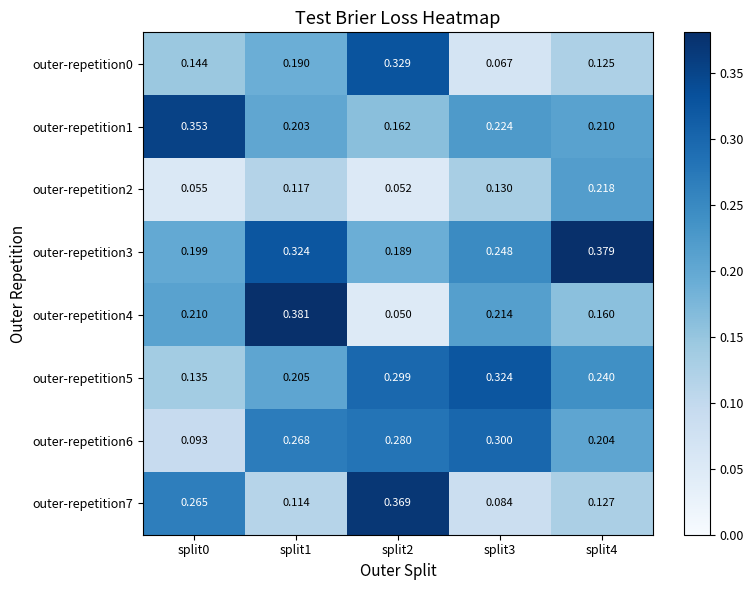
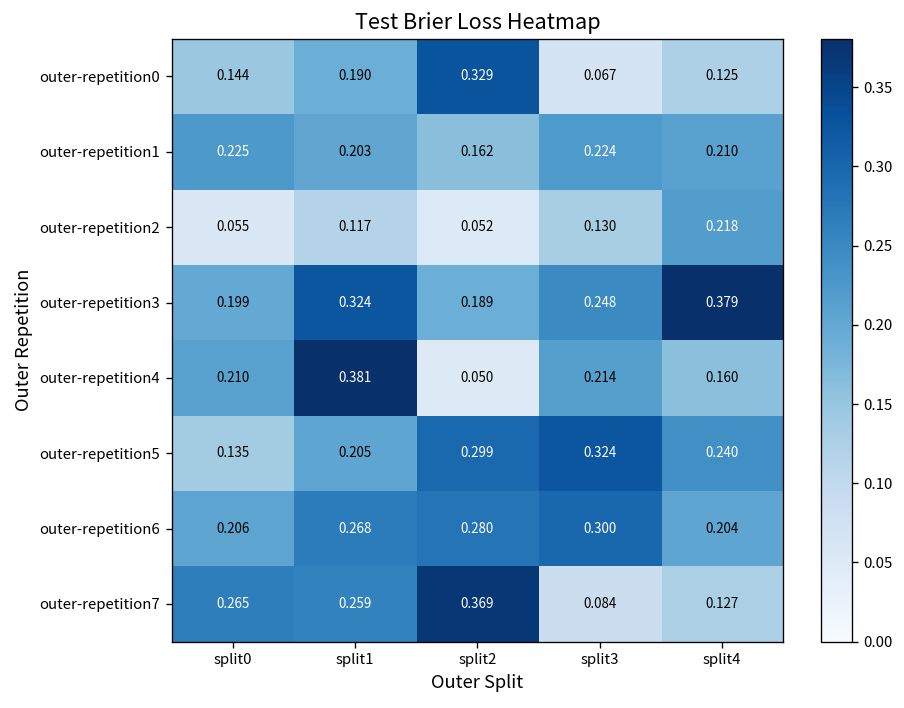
outer-repetition1, split0: 0.353 -> 0.225
outer-repetition6, split0: 0.093 -> 0.206
outer-repetition7, split1: 0.114 -> 0.259
